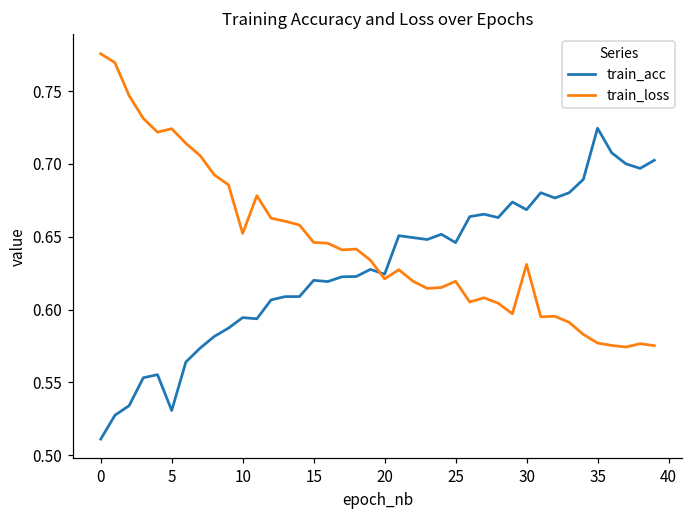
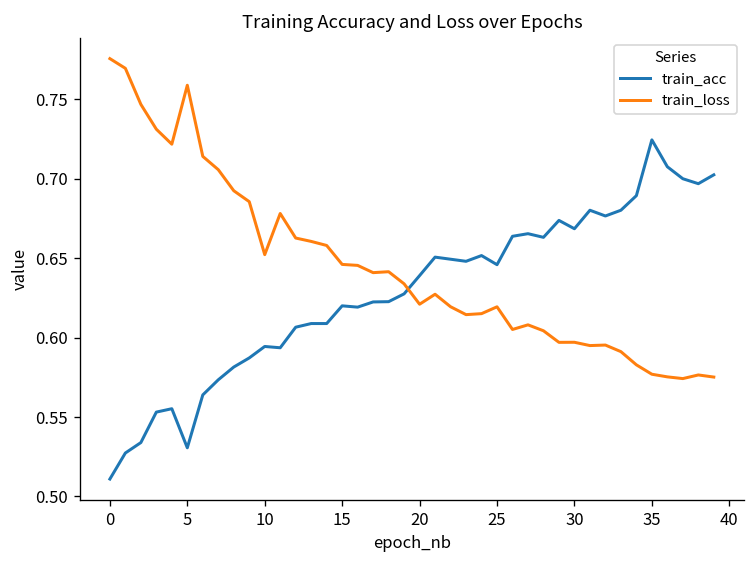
train_loss, 5: 0.724 -> 0.759
train_acc, 20: 0.624 -> 0.639
train_loss, 30: 0.631 -> 0.597
